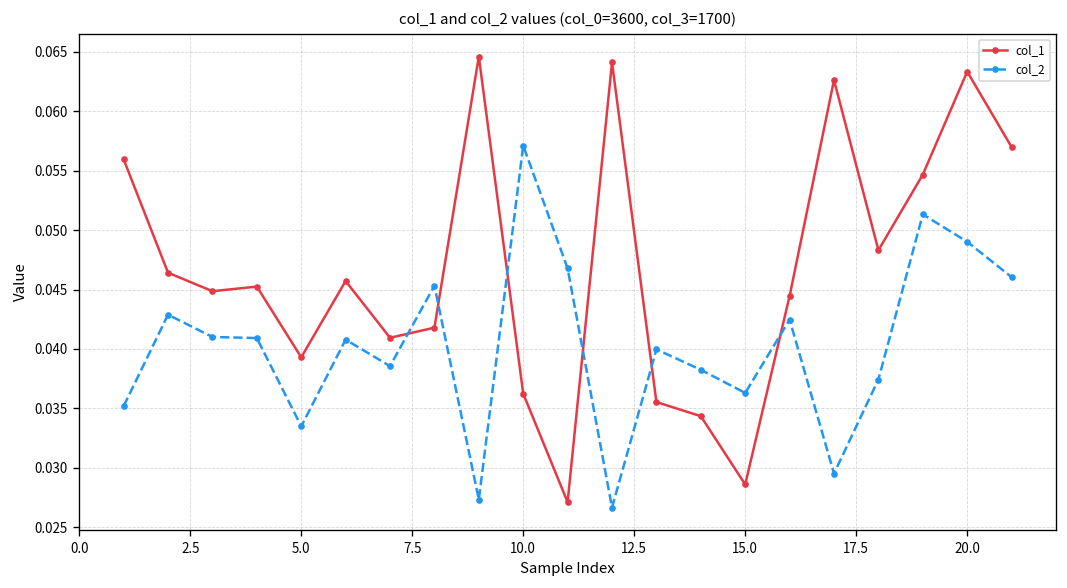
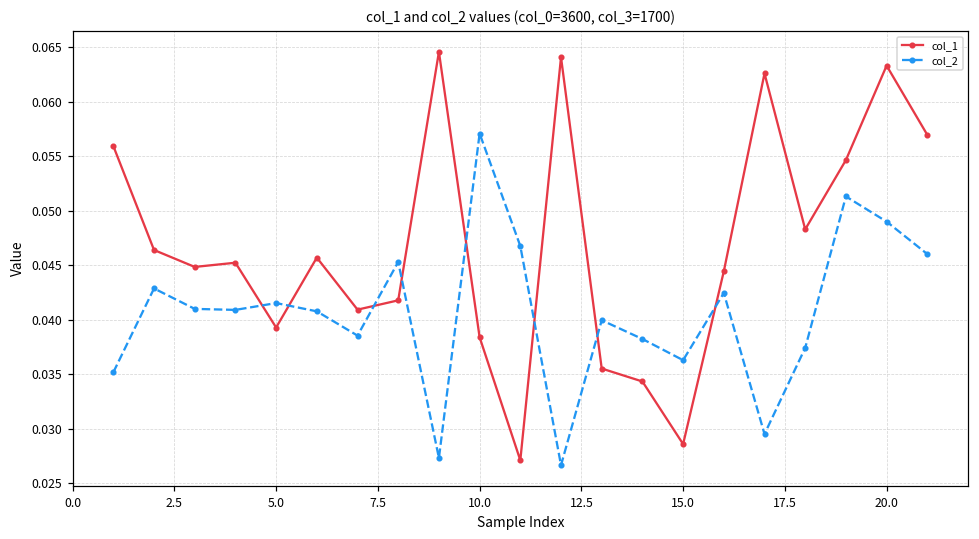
col_2, 5.0: 0.033 -> 0.042
col_1, 10.0: 0.036 -> 0.038
